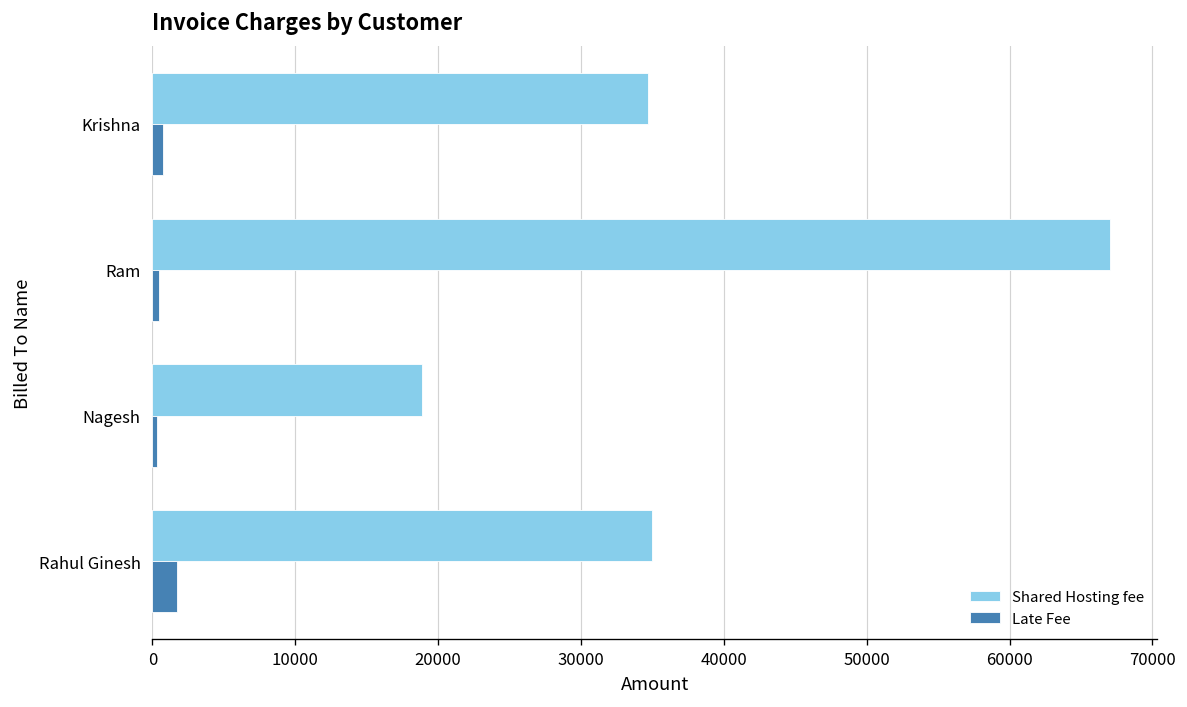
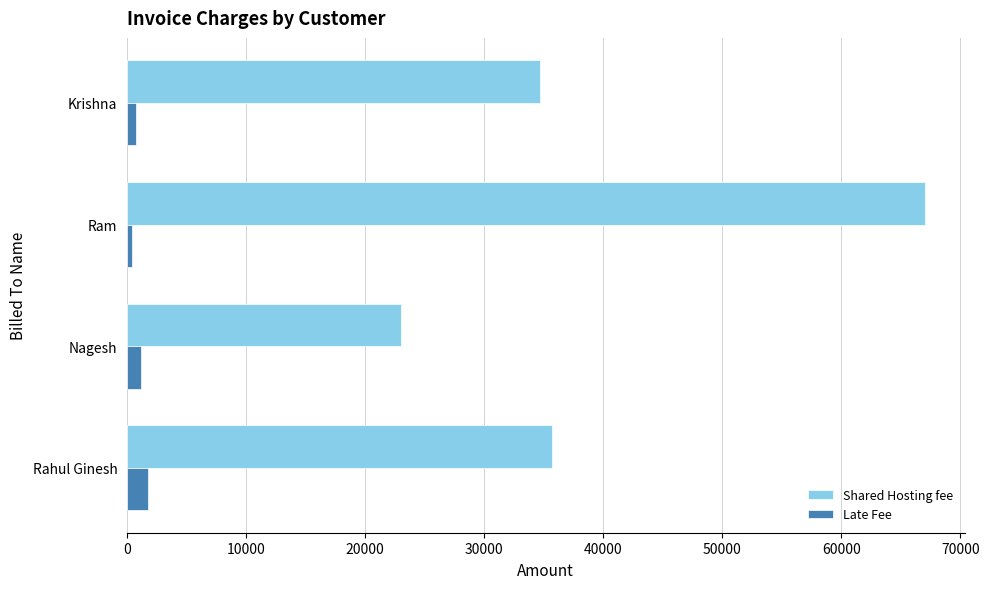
Shared Hosting fee, Nagesh: 18900 -> 23000
Late Fee, Nagesh: 300 -> 1200
Shared Hosting fee, Rahul Ginesh: 35000 -> 35700
